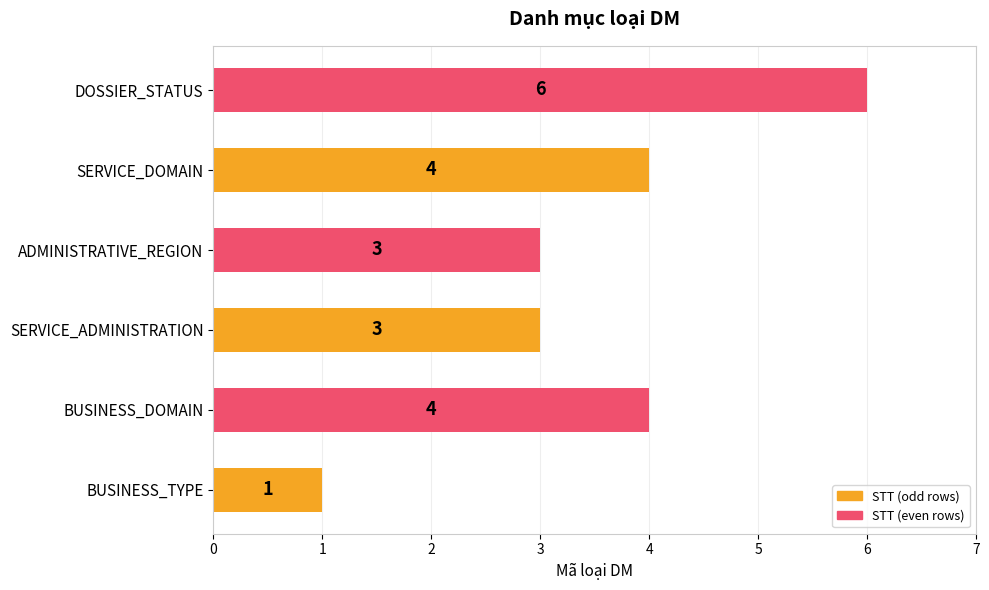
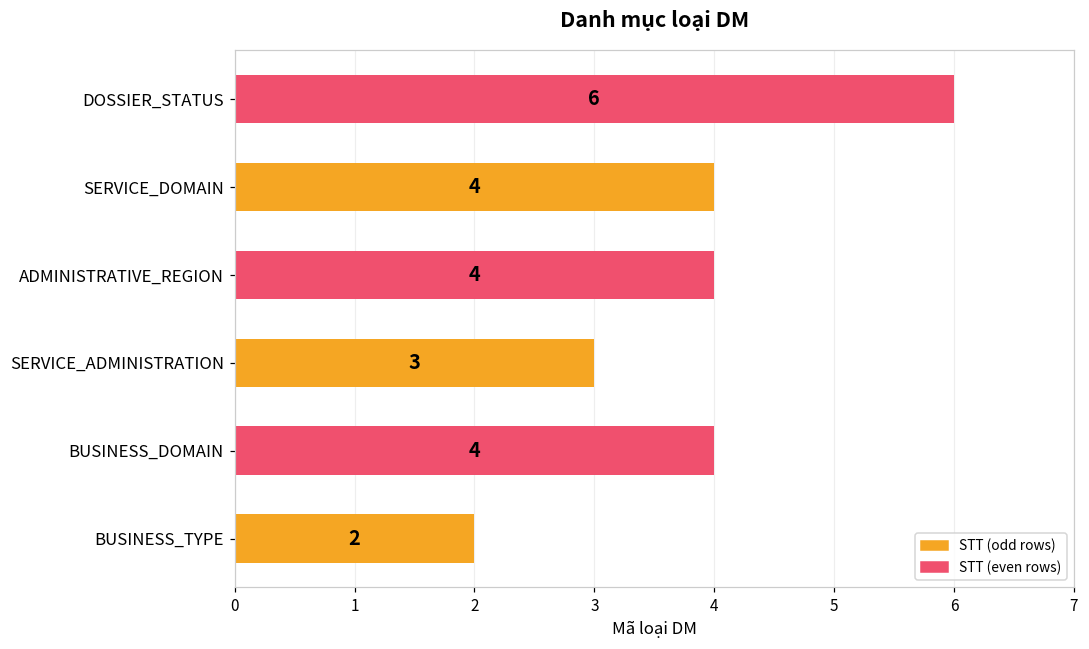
ADMINISTRATIVE_REGION: 3 -> 4
BUSINESS_TYPE: 1 -> 2
